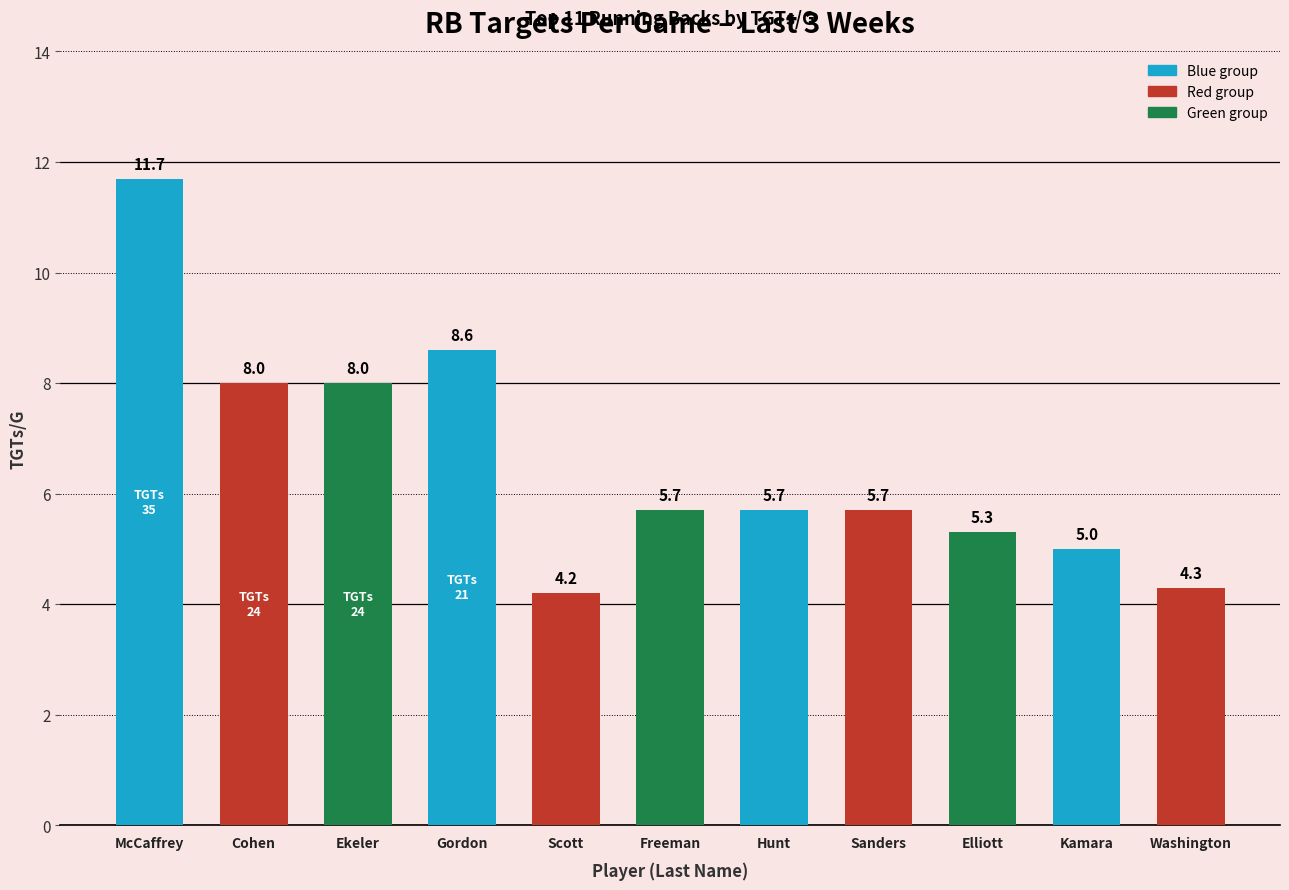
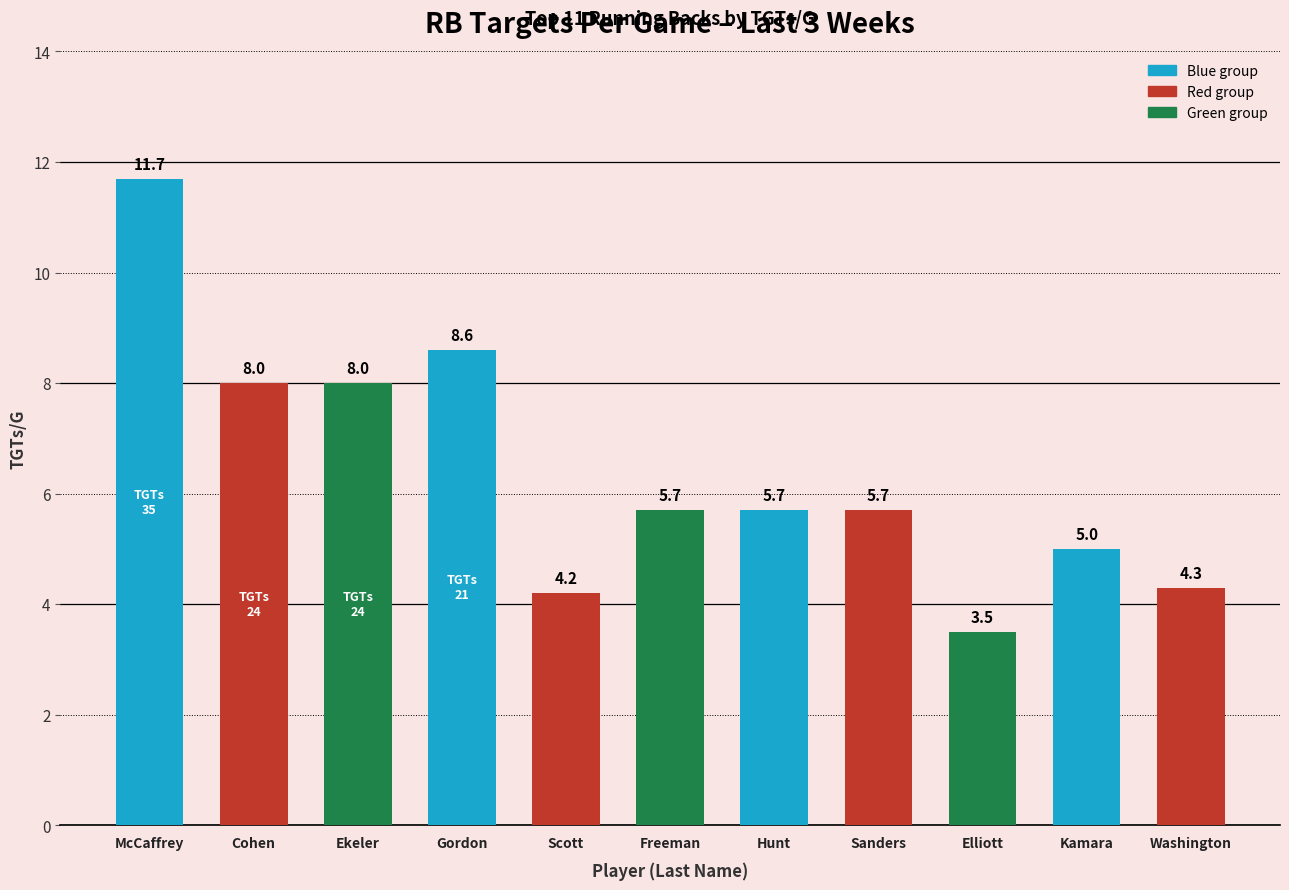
Elliott: 5.3 -> 3.5
